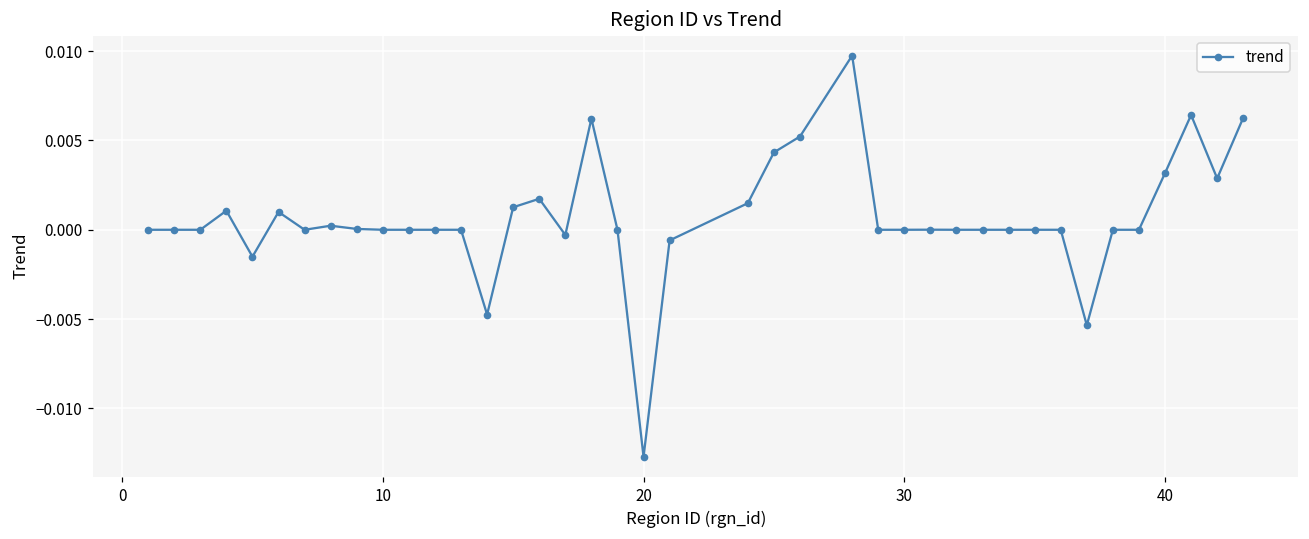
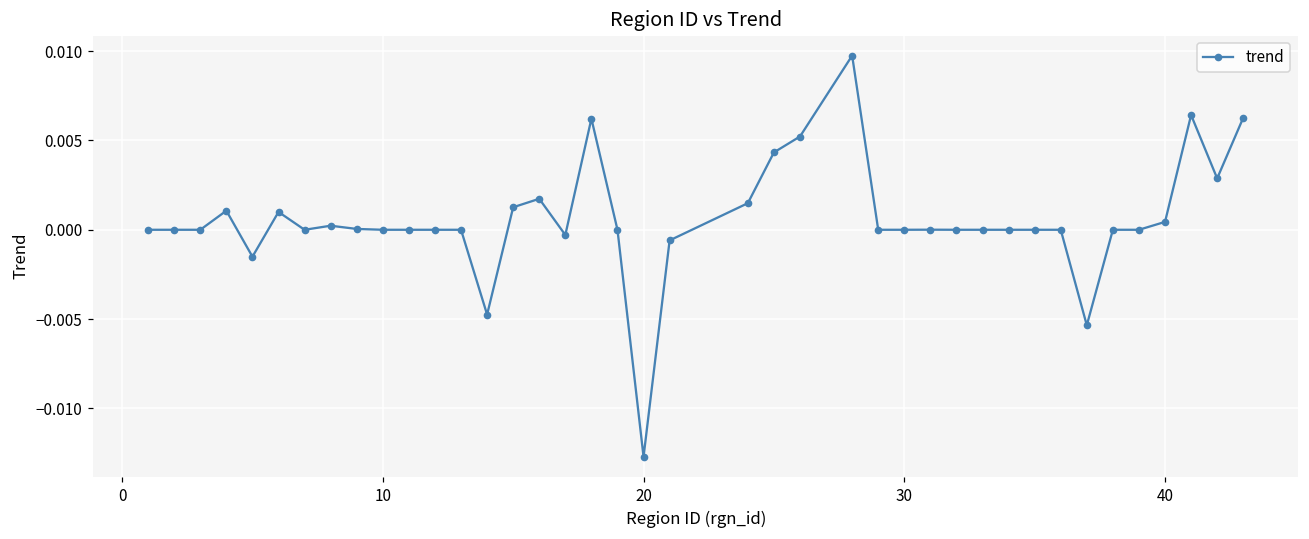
40: 0.0032 -> 0.0004
